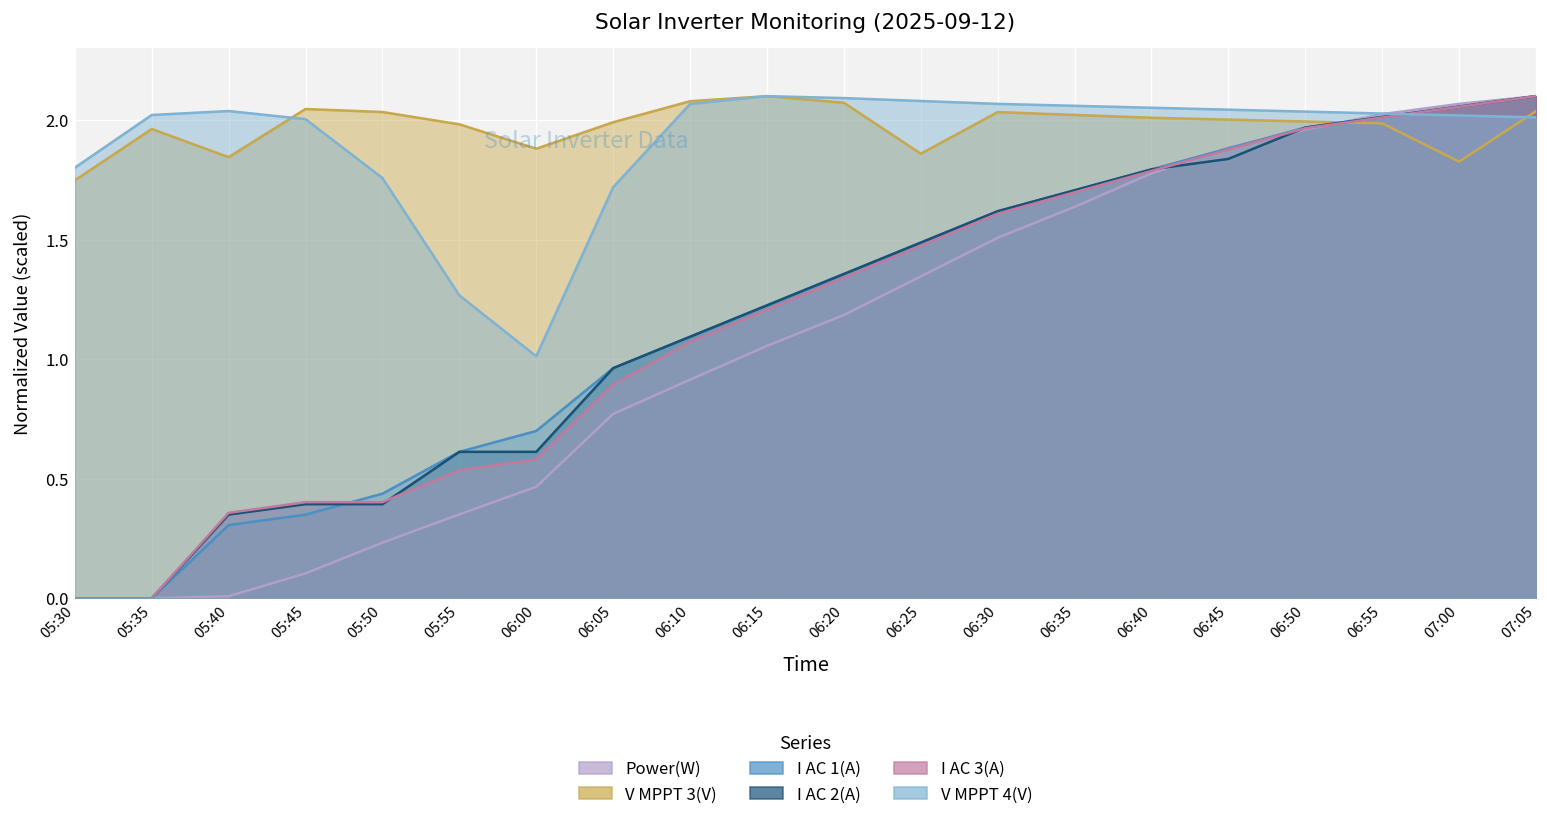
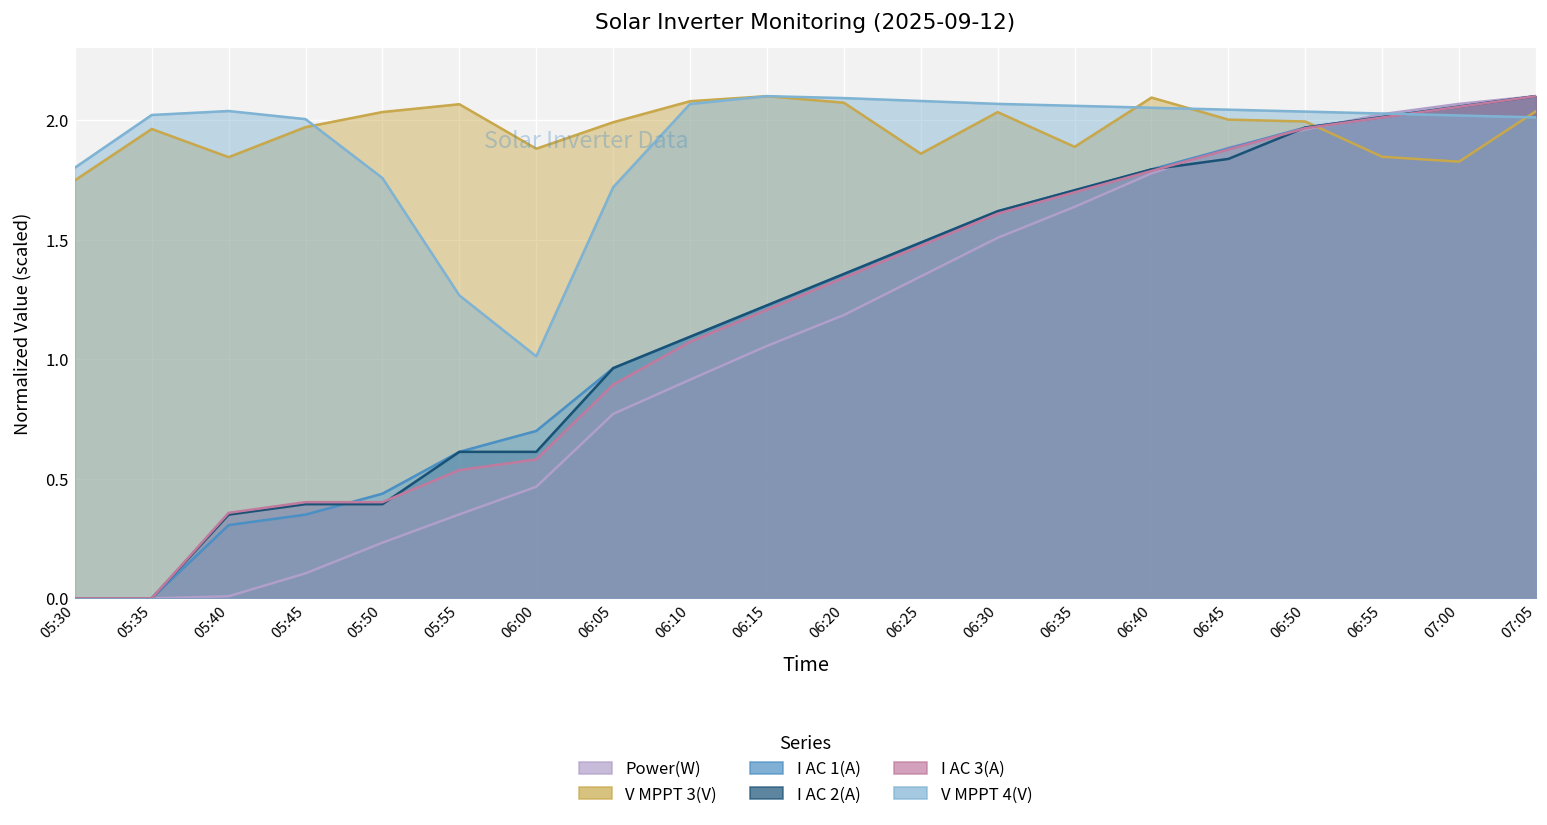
V MPPT 3(V), 05:45: 2.05 -> 1.97
V MPPT 3(V), 05:55: 1.98 -> 2.07
V MPPT 3(V), 06:35: 2.02 -> 1.89
V MPPT 3(V), 06:40: 2.01 -> 2.09
V MPPT 3(V), 06:55: 1.99 -> 1.85
